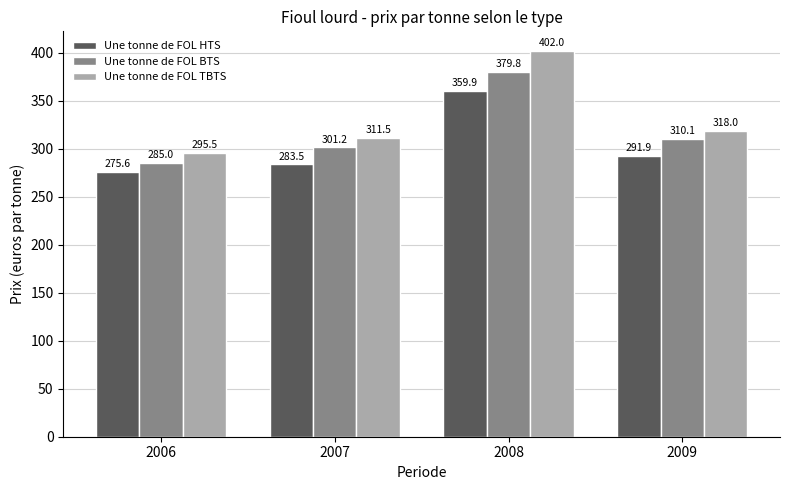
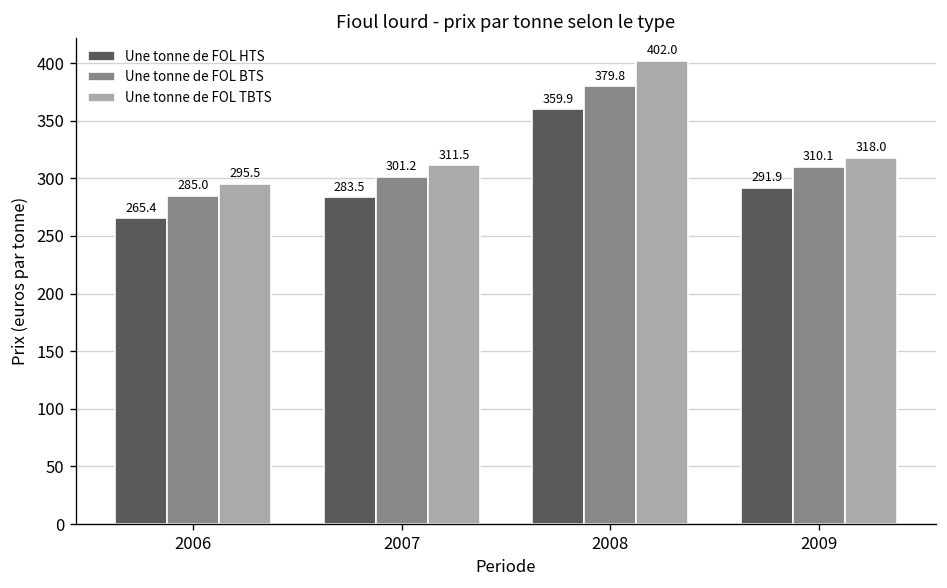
Une tonne de FOL HTS, 2006: 275.6 -> 265.4
